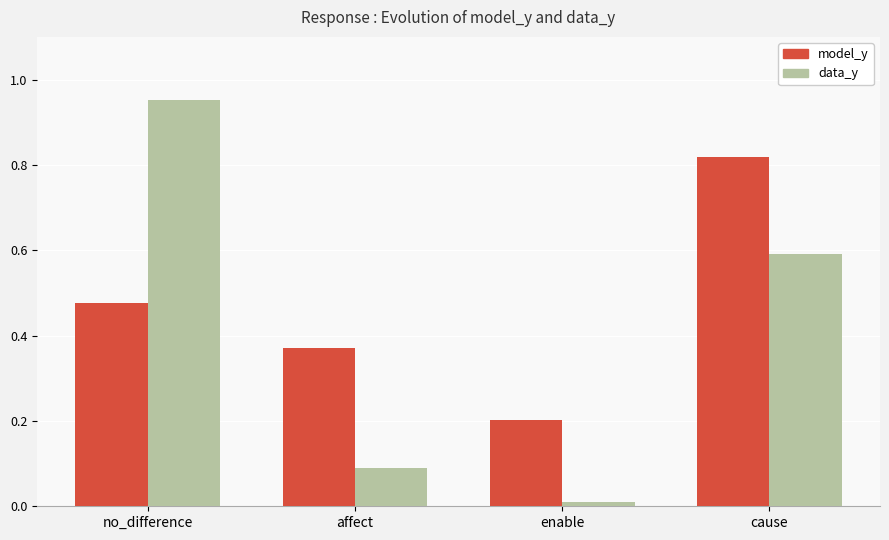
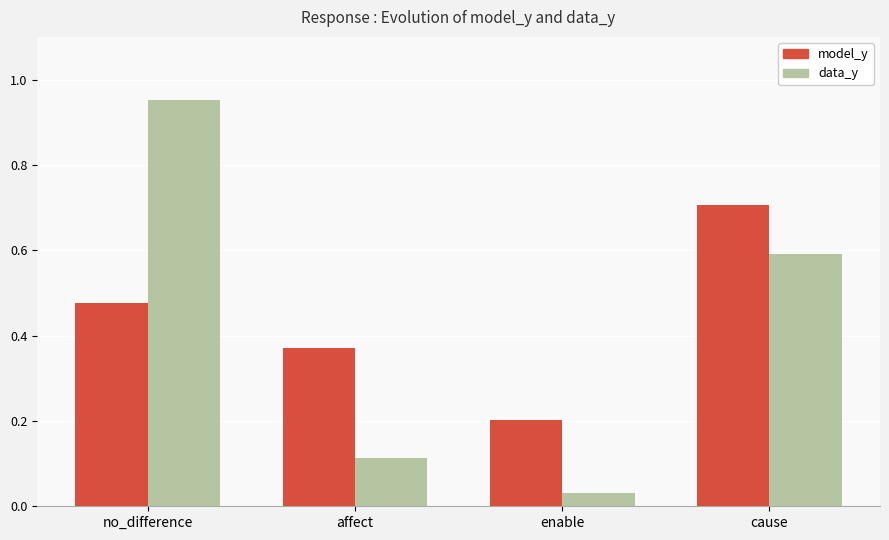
data_y, affect: 0.09 -> 0.11
data_y, enable: 0.01 -> 0.03
model_y, cause: 0.82 -> 0.70
